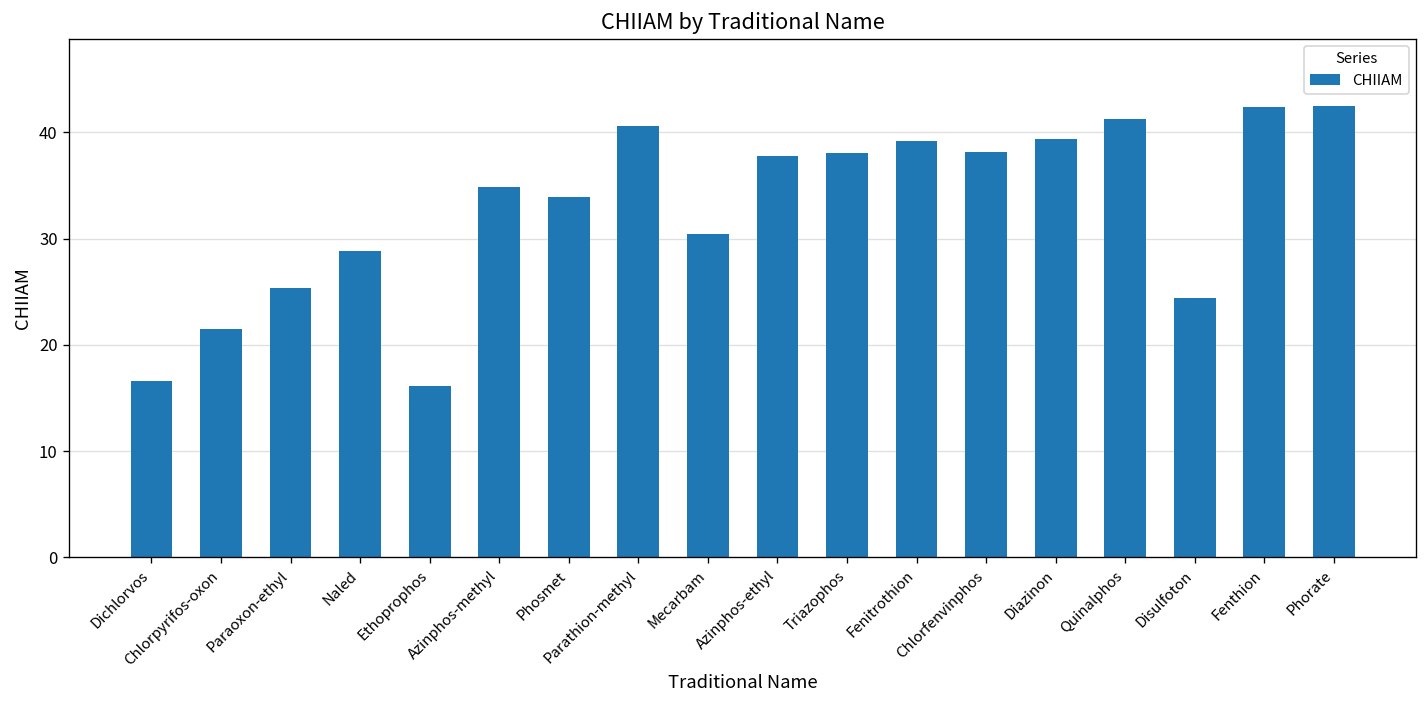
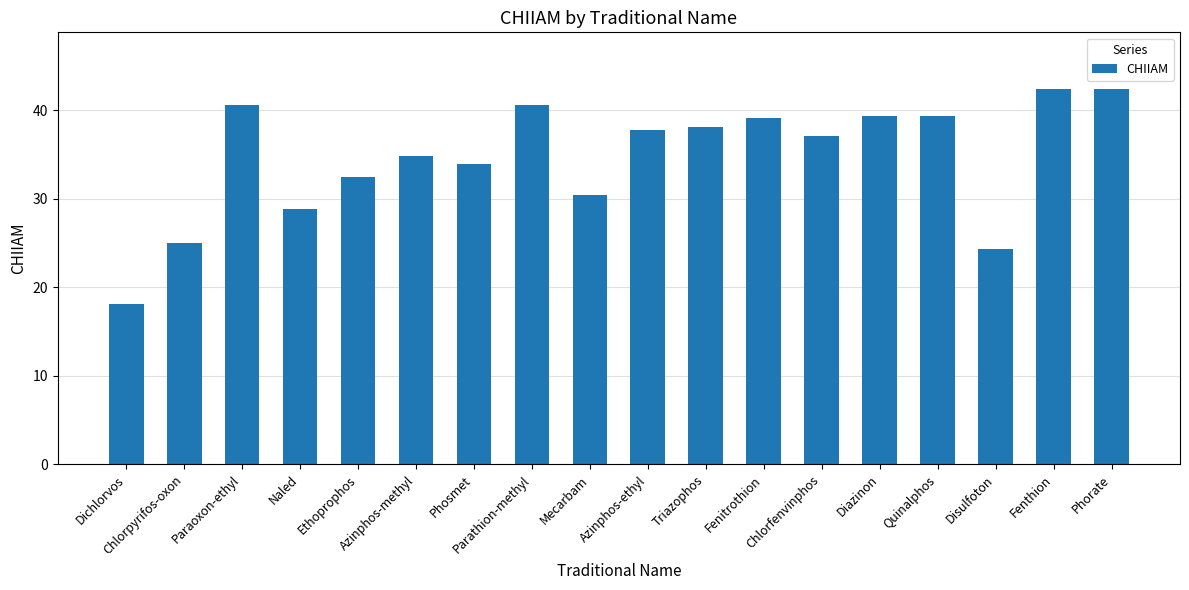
Dichlorvos: 17 -> 18
Chlorpyrifos-oxon: 21 -> 25
Paraoxon-ethyl: 25 -> 41
Ethoprophos: 16 -> 32
Chlorfenvinphos: 38 -> 37
Quinalphos: 41 -> 39
